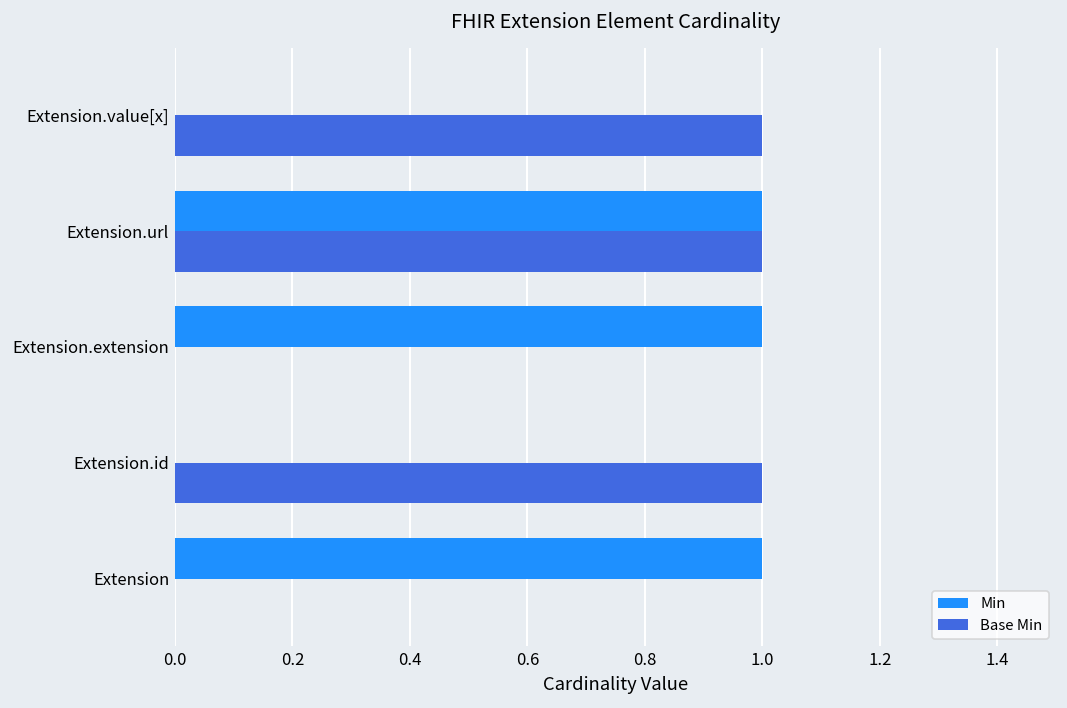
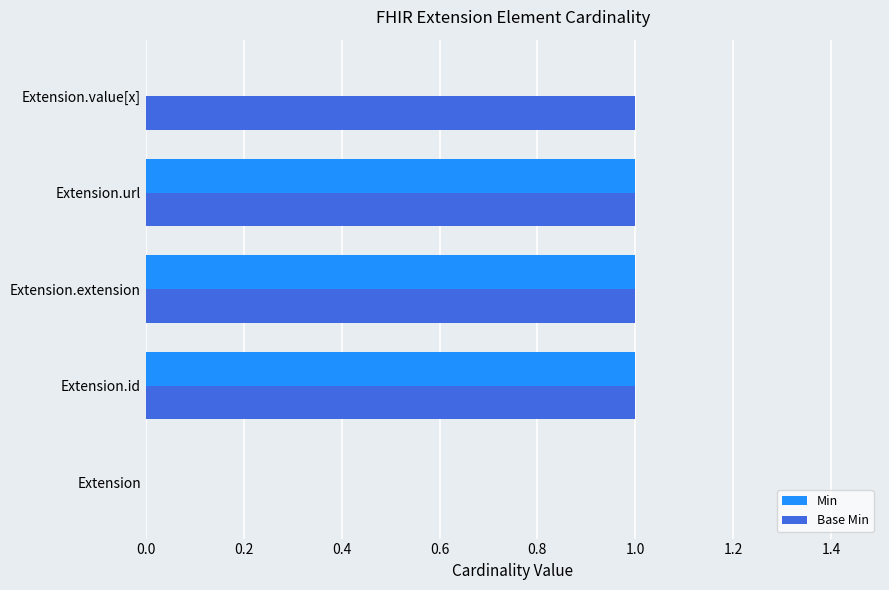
Base Min, Extension.extension: 0 -> 1
Min, Extension.id: 0 -> 1
Min, Extension: 1 -> 0
